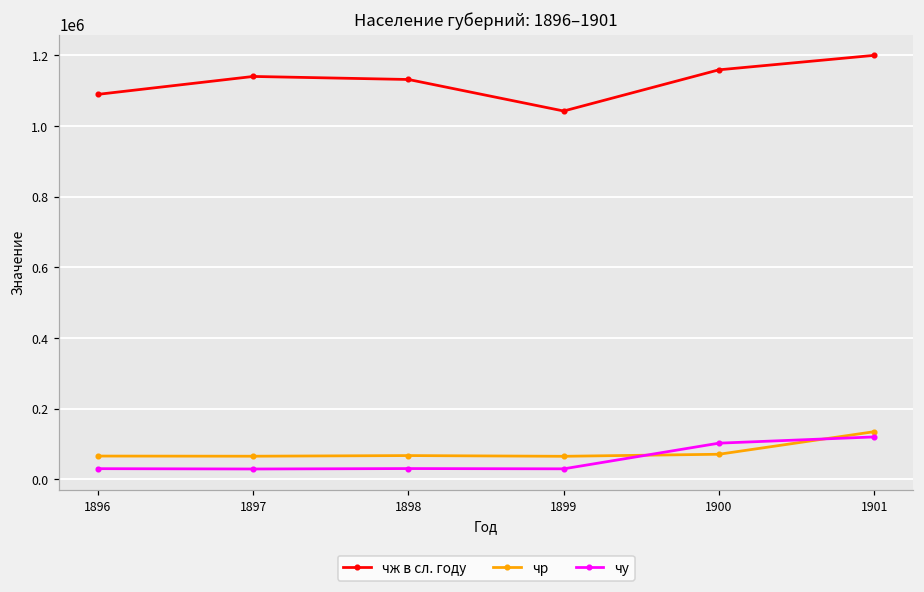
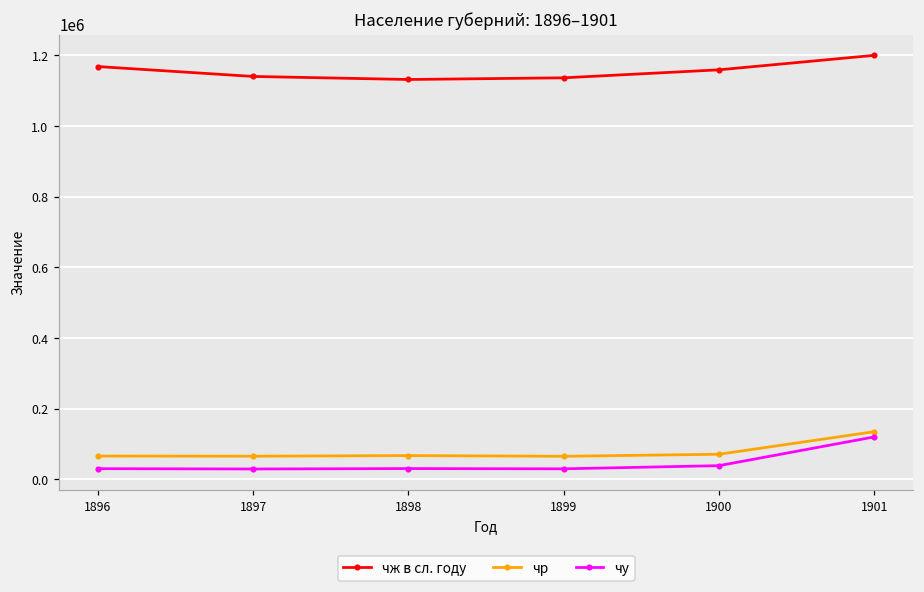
чж в сл. году, 1896: 1090000 -> 1170000
чж в сл. году, 1899: 1040000 -> 1140000
чу, 1900: 100000 -> 40000
